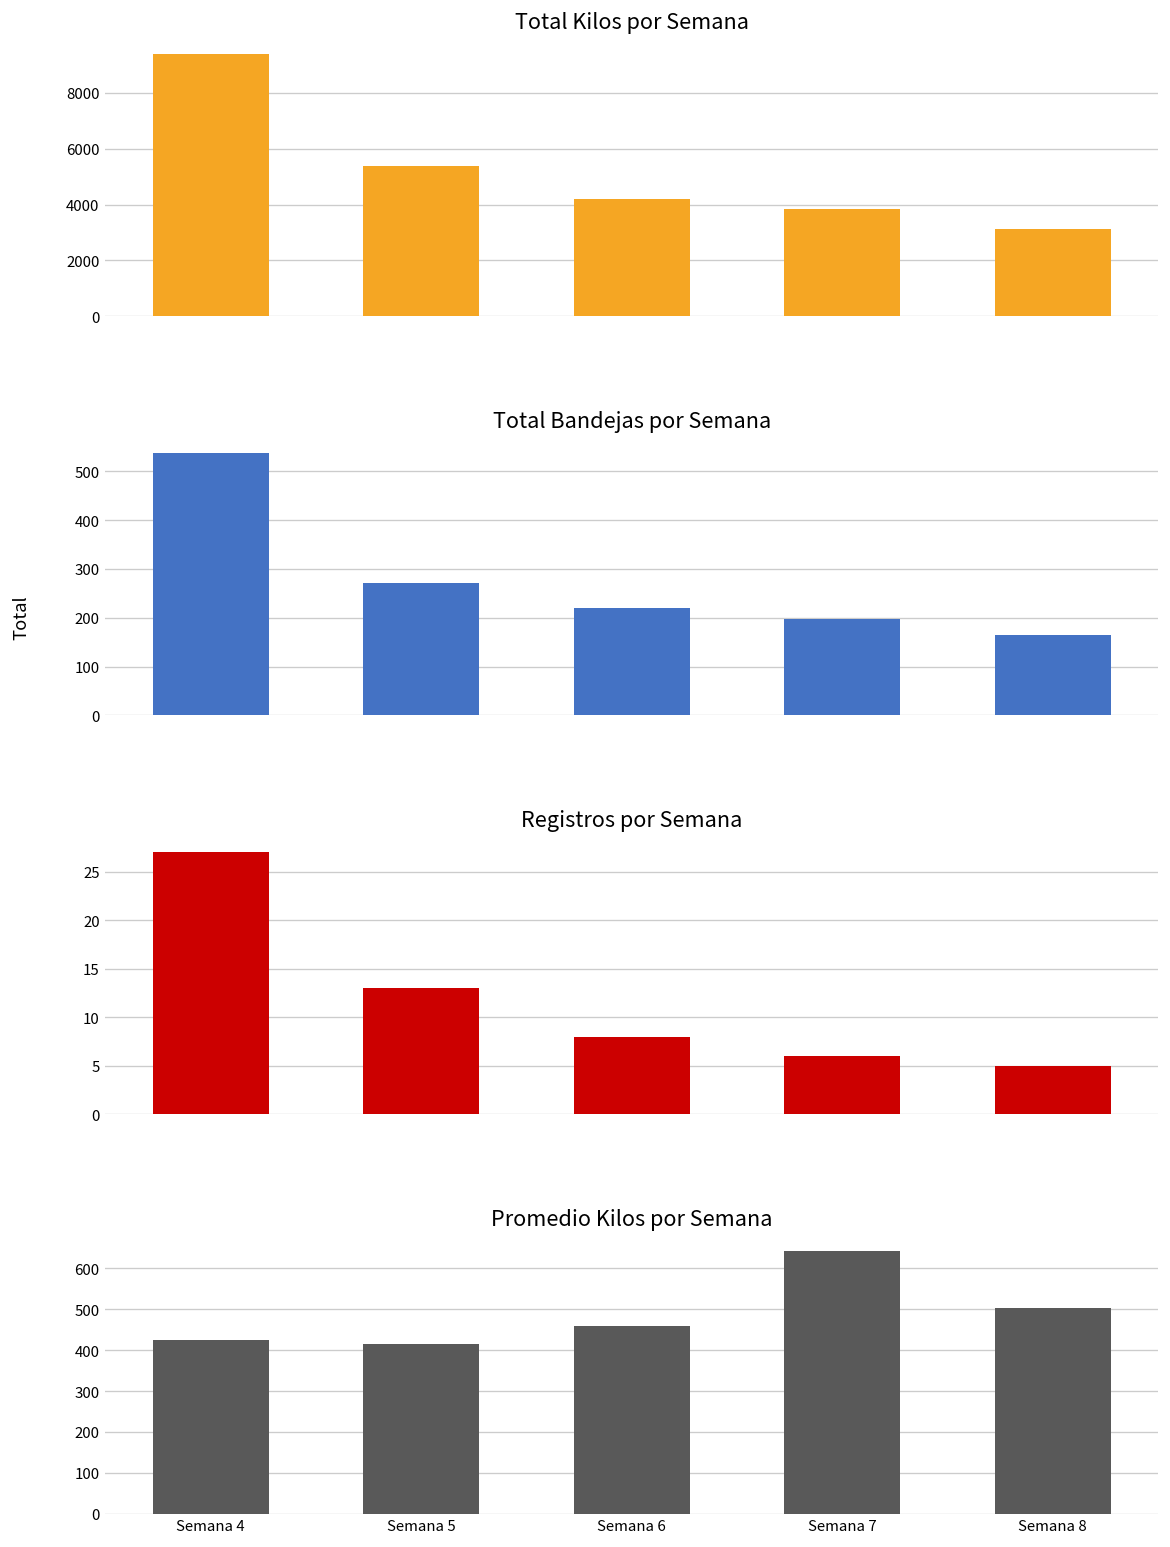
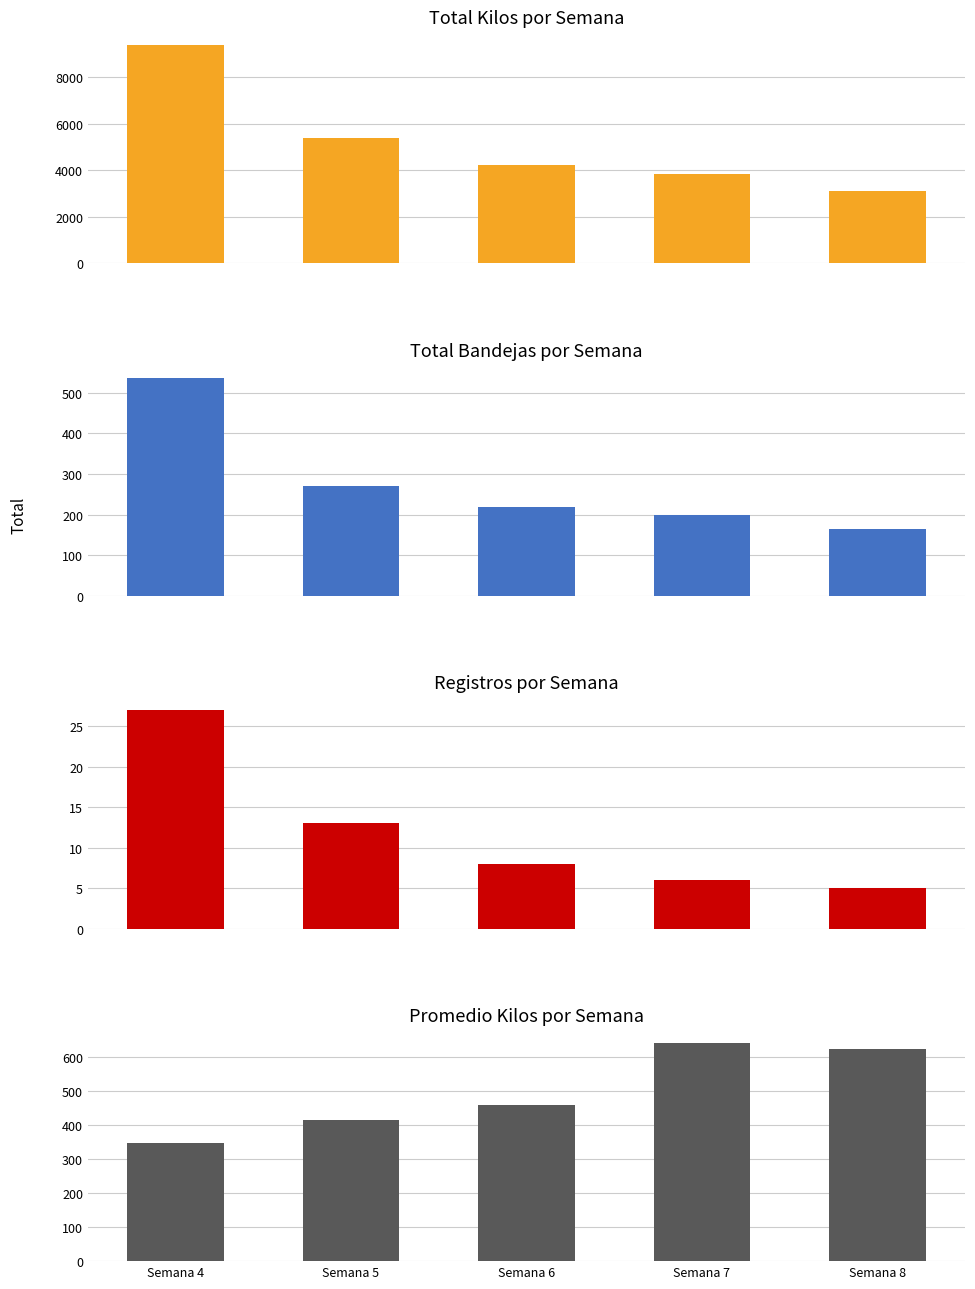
Promedio Kilos por Semana, Semana 4: 420 -> 350
Promedio Kilos por Semana, Semana 8: 500 -> 620
